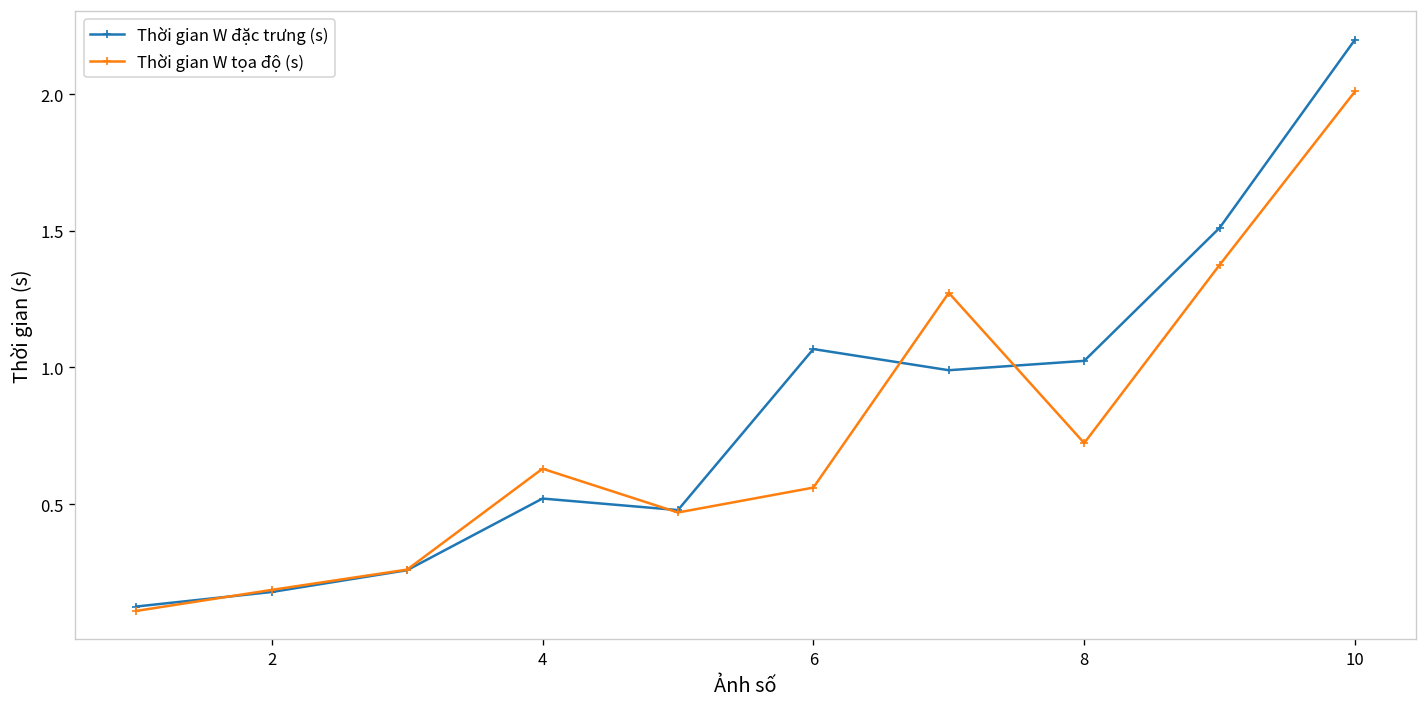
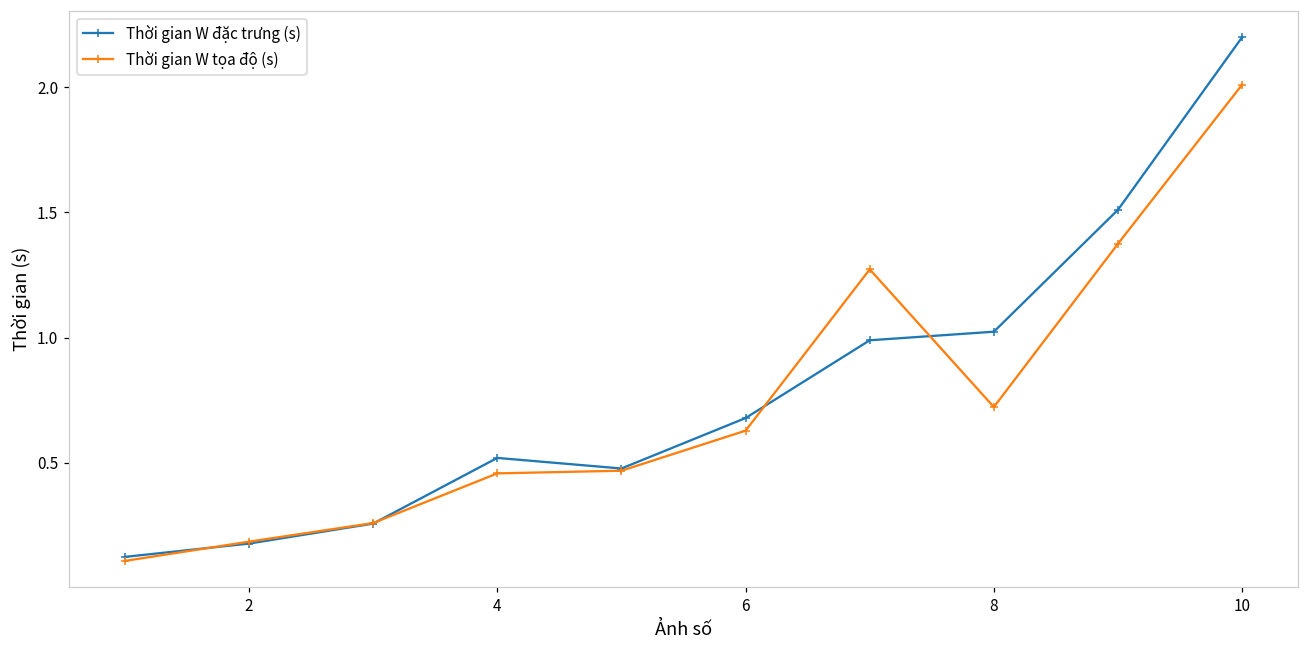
Thời gian W tọa độ (s), 4: 0.63 -> 0.46
Thời gian W đặc trưng (s), 6: 1.07 -> 0.68
Thời gian W tọa độ (s), 6: 0.56 -> 0.63
